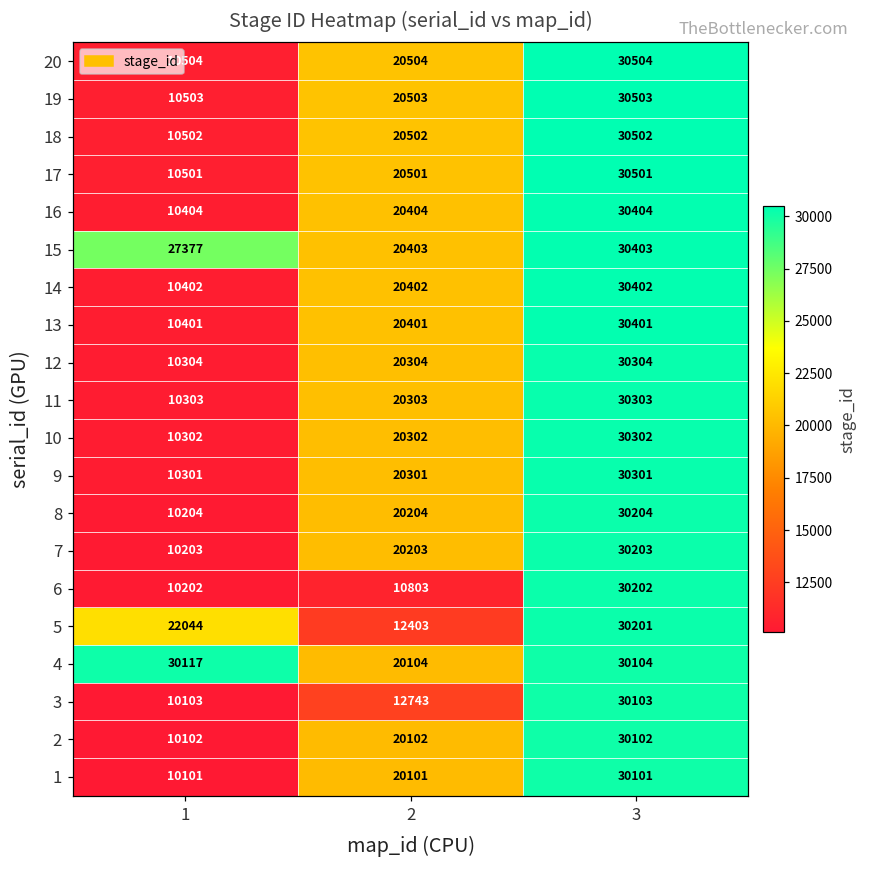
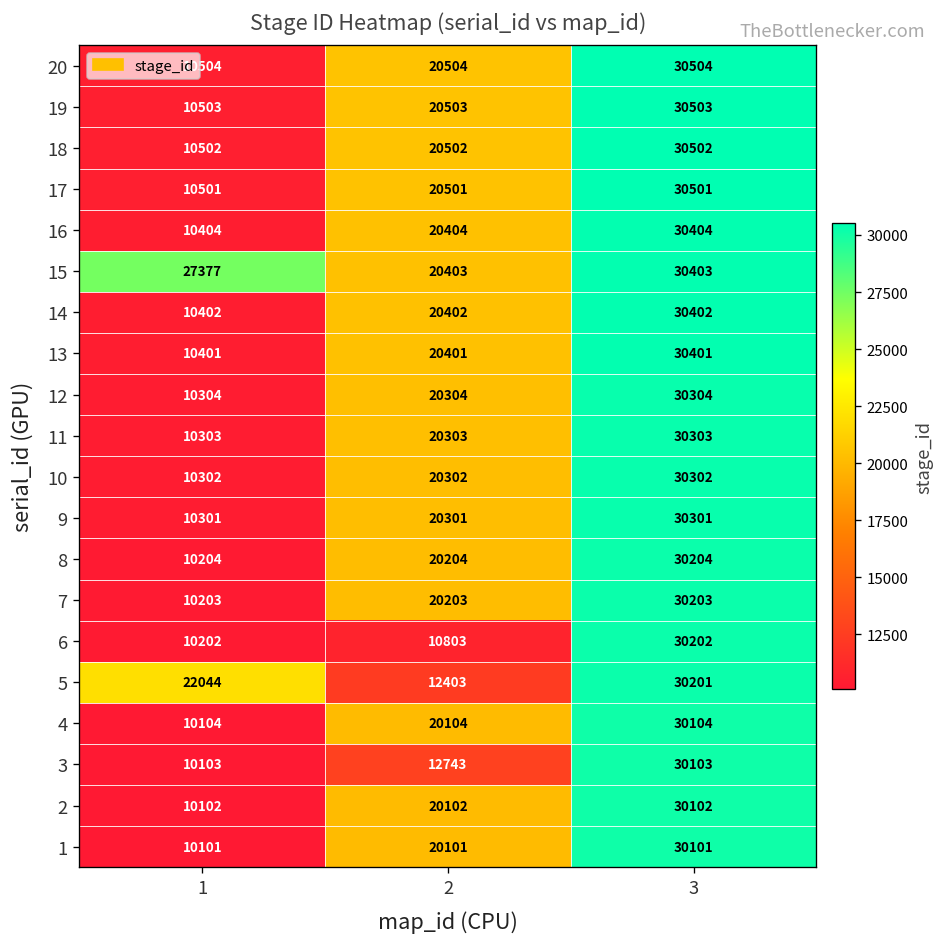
4, 1: 30117 -> 10104
